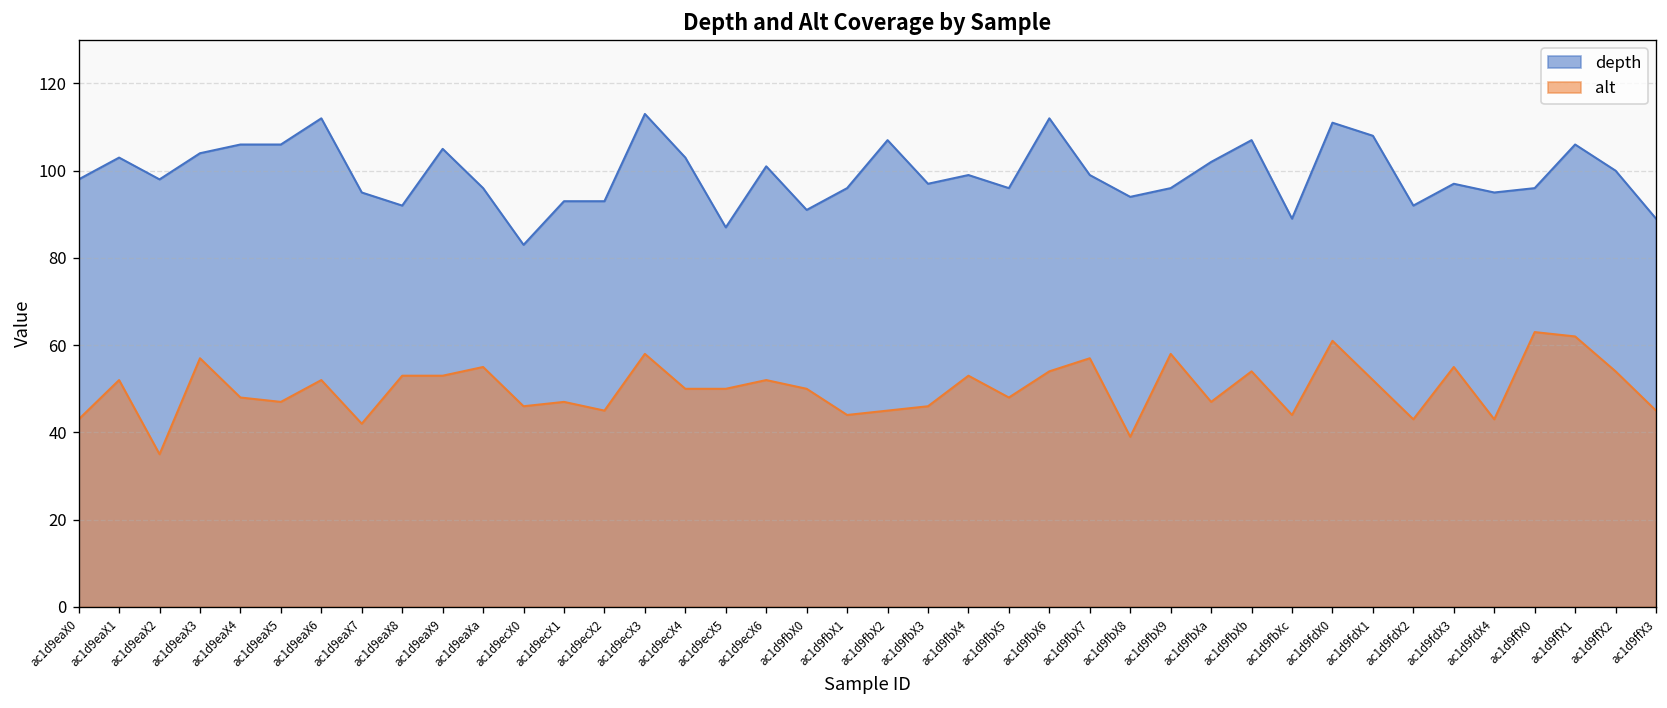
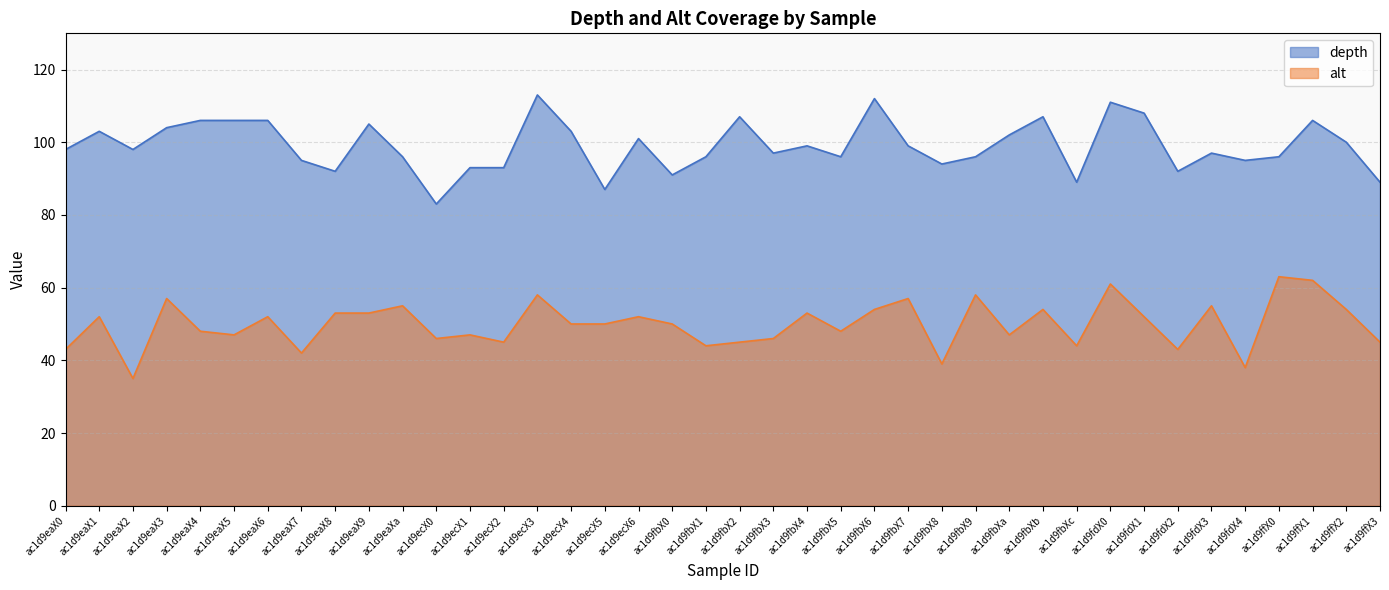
depth, ac1d9eaX6: 112 -> 106
alt, ac1d9fdX4: 43 -> 38
